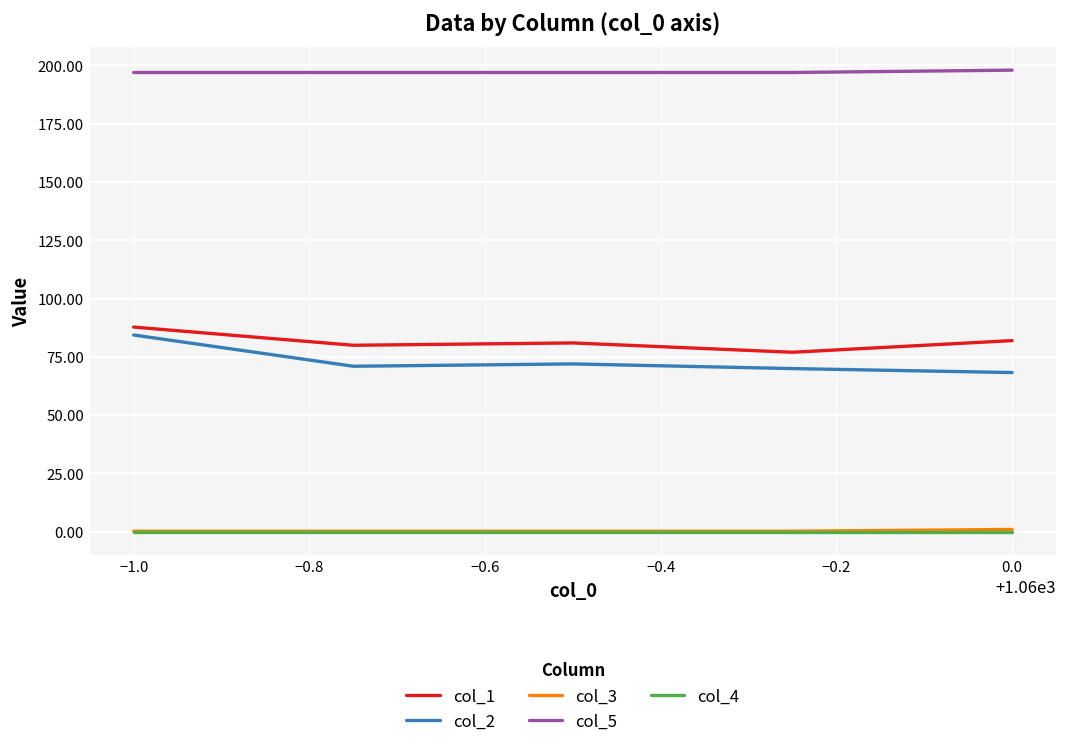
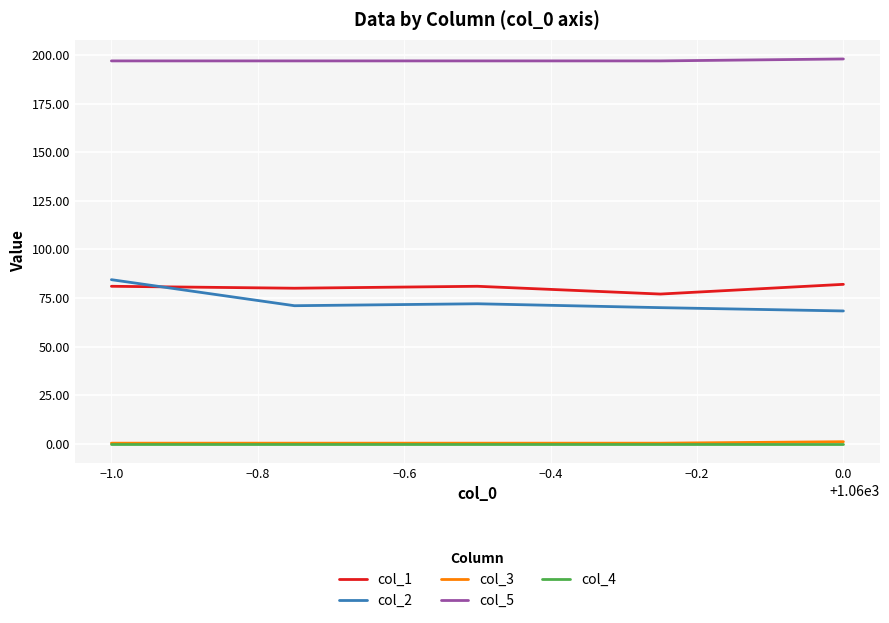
col_1, −1.0: 88 -> 81
